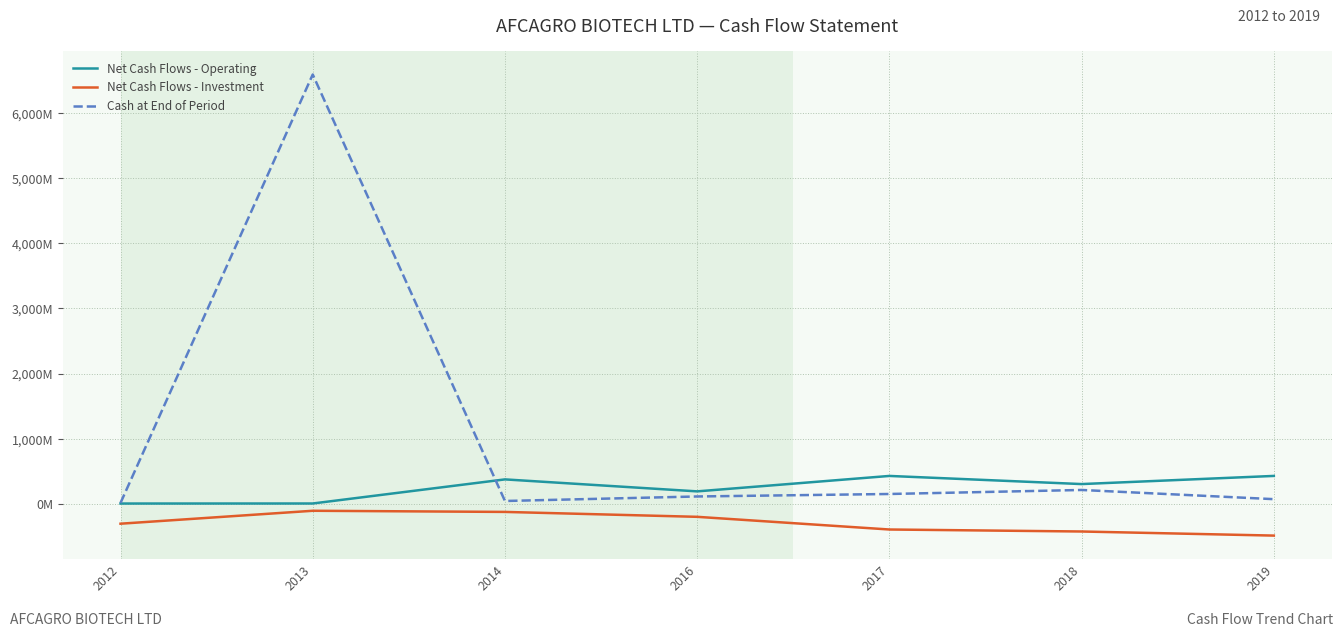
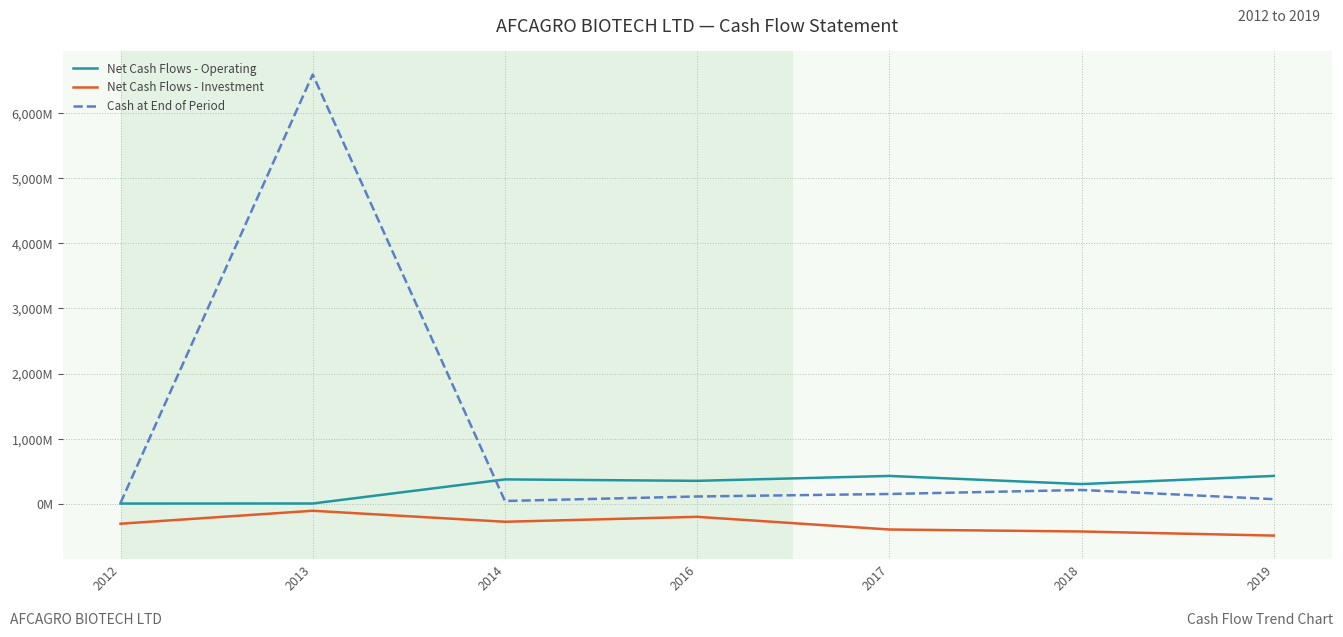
Net Cash Flows - Investment, 2014: -100,000,000 -> -300,000,000
Net Cash Flows - Operating, 2016: 200,000,000 -> 400,000,000
